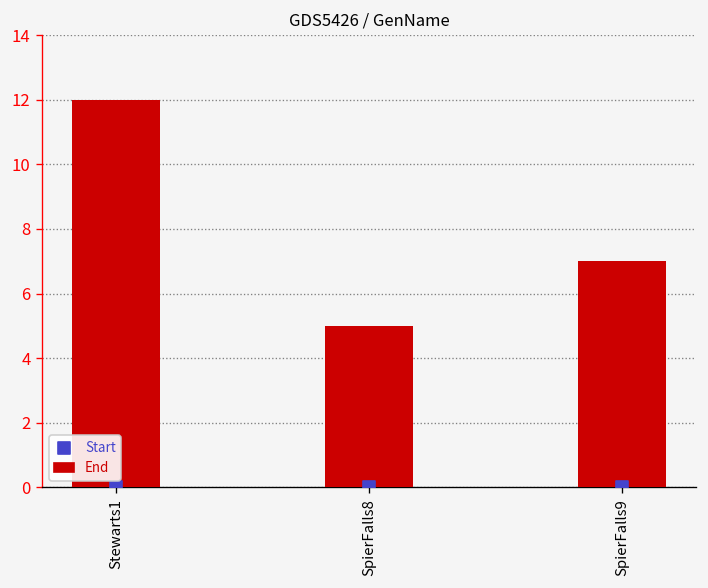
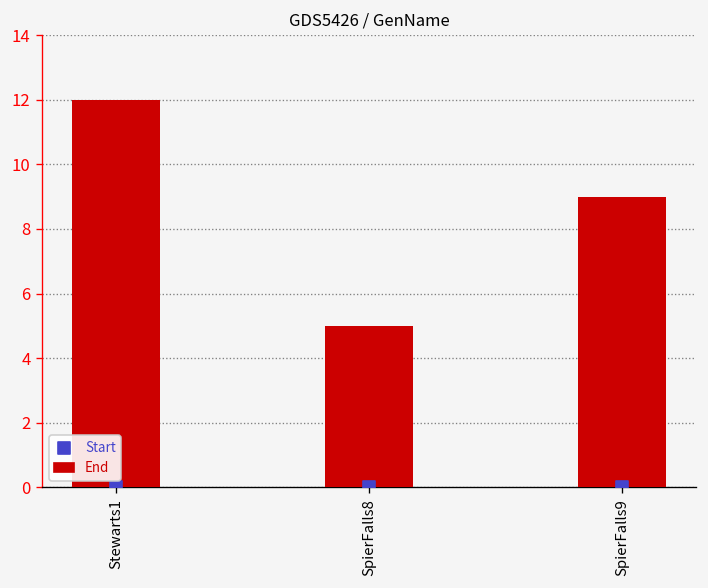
End, SpierFalls9: 7 -> 9
